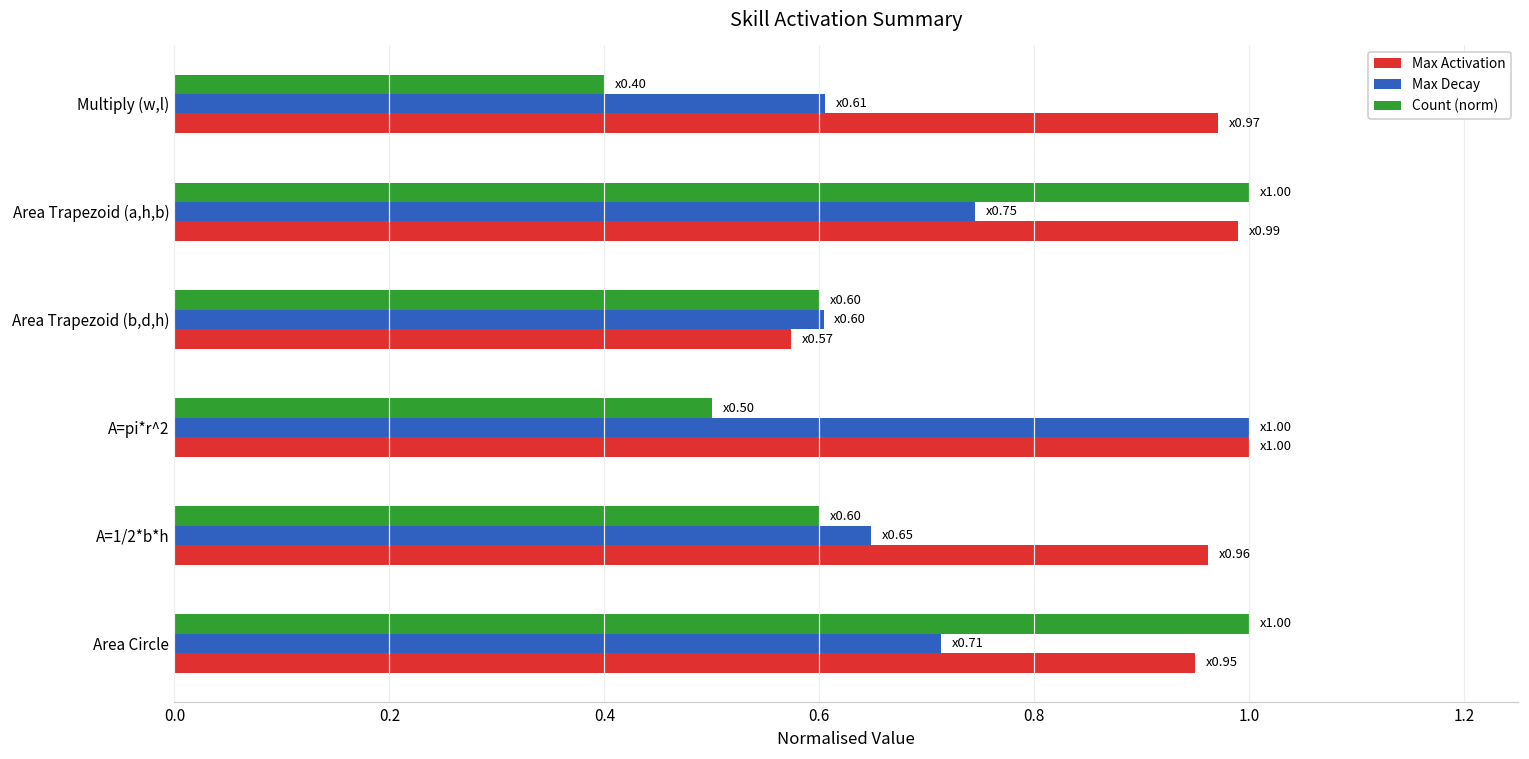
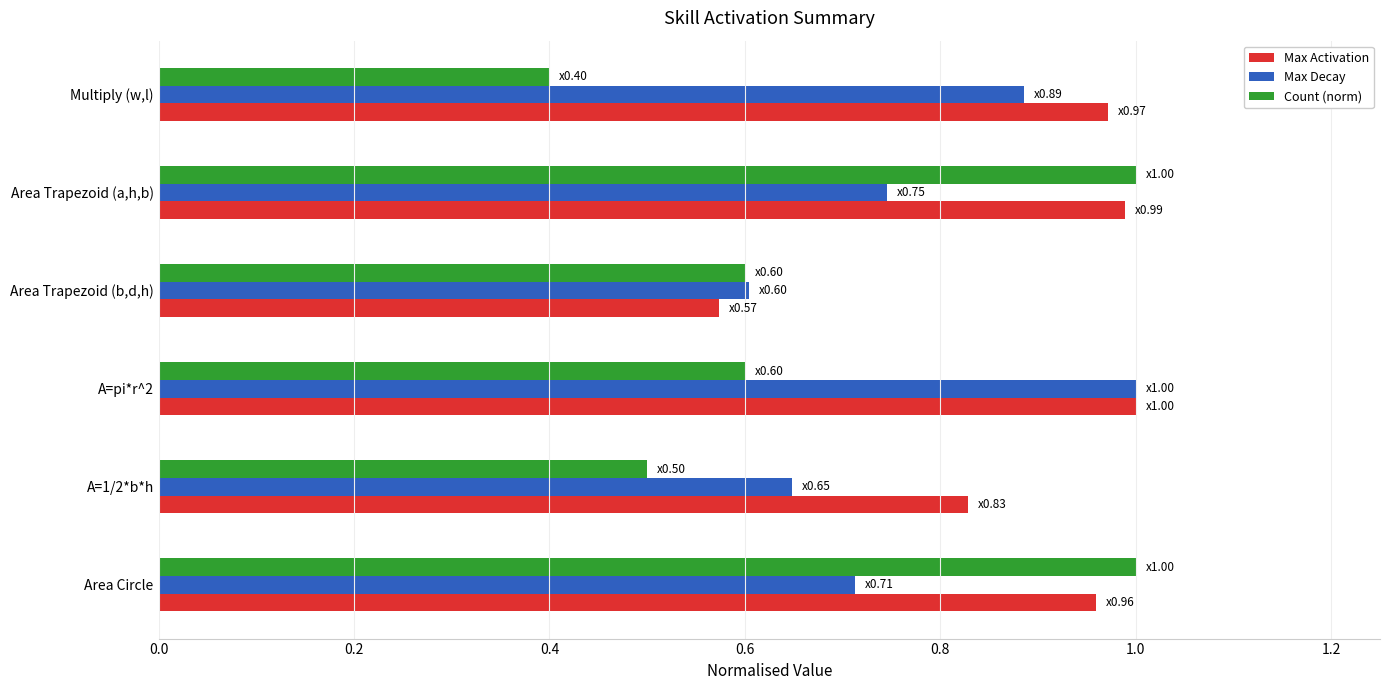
Max Decay, Multiply (w,l): 0.61 -> 0.89
Count (norm), A=pi*r^2: 0.50 -> 0.60
Count (norm), A=1/2*b*h: 0.60 -> 0.50
Max Activation, A=1/2*b*h: 0.96 -> 0.83
Max Activation, Area Circle: 0.95 -> 0.96
